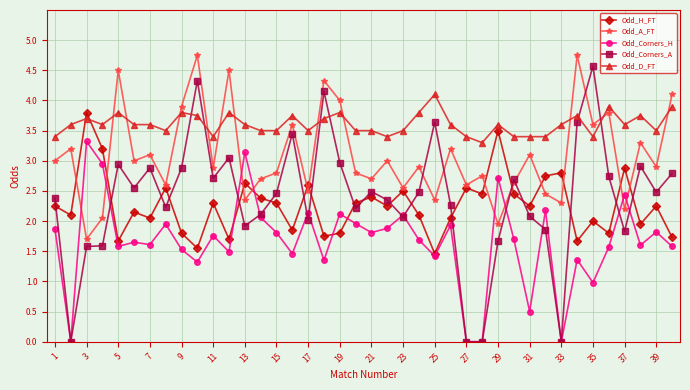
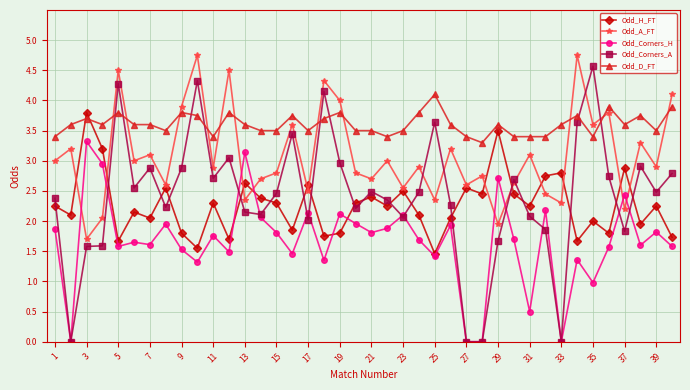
Odd_Corners_A, 5: 2.9 -> 4.3
Odd_Corners_A, 13: 1.9 -> 2.2
